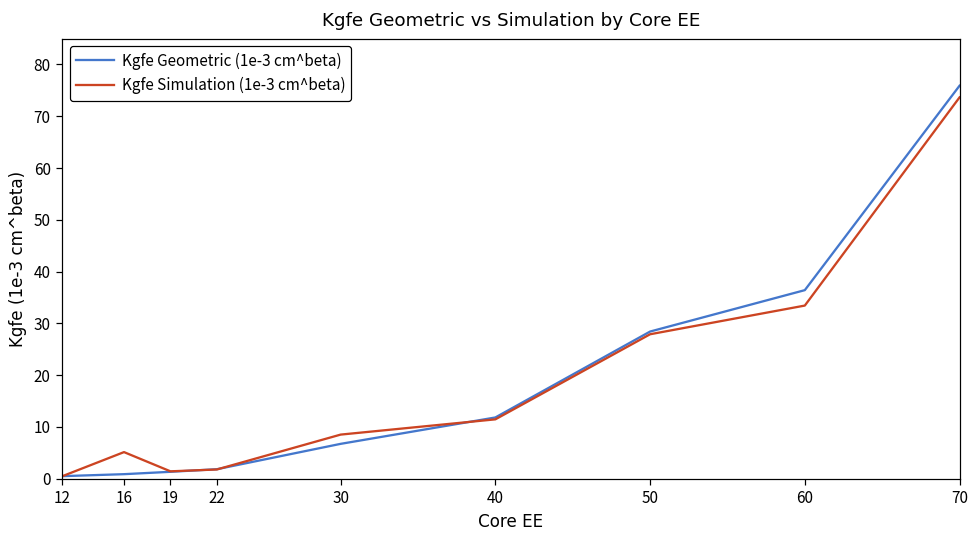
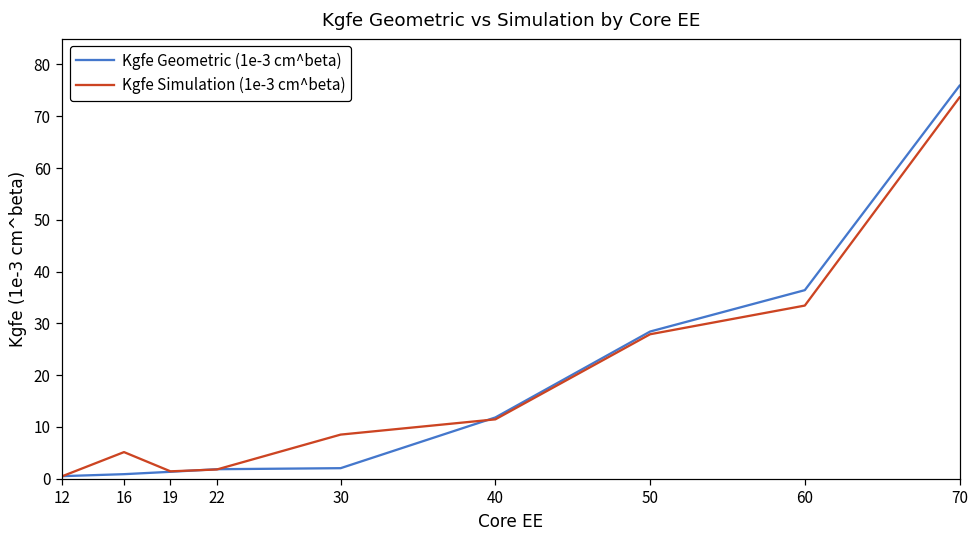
Kgfe Geometric (1e-3 cm^beta), 30: 7 -> 2
